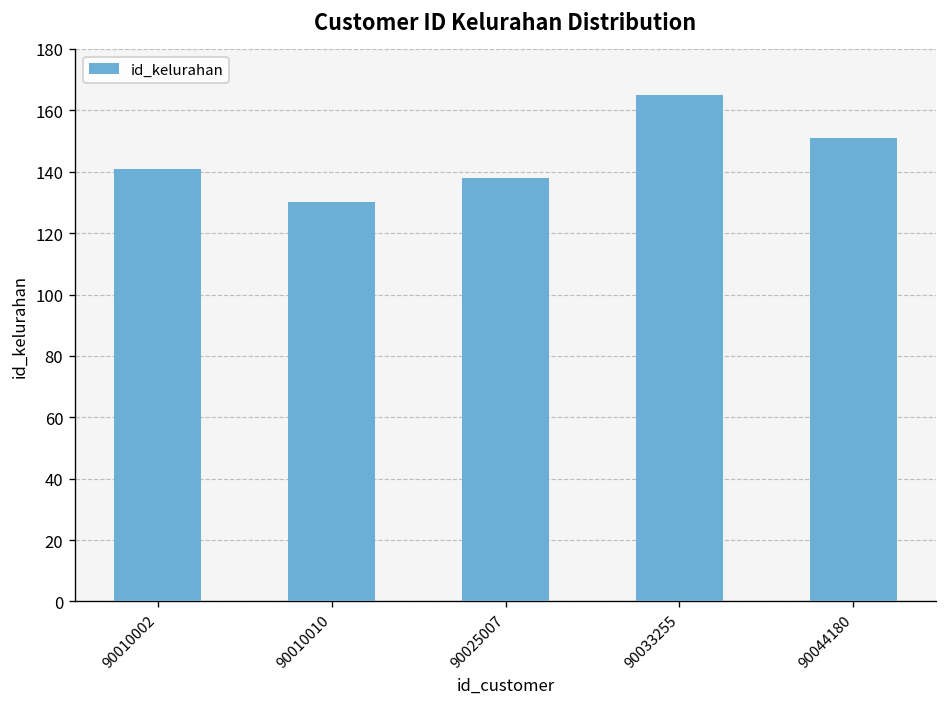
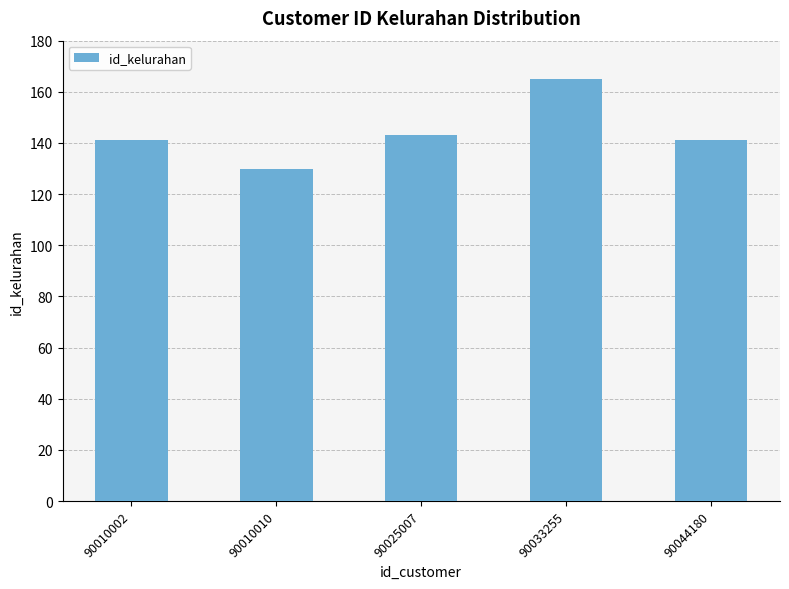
90025007: 138 -> 143
90044180: 151 -> 141
